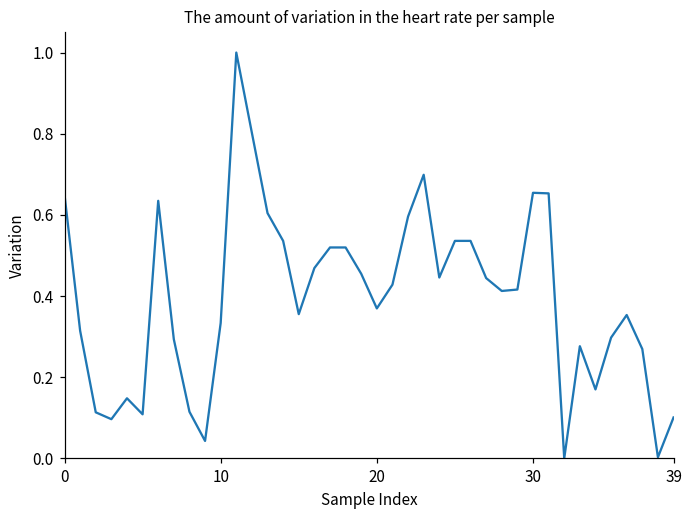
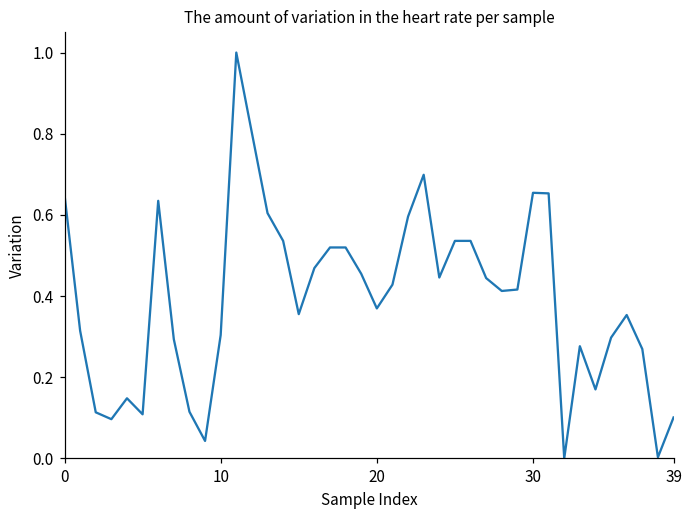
10: 0.33 -> 0.30
